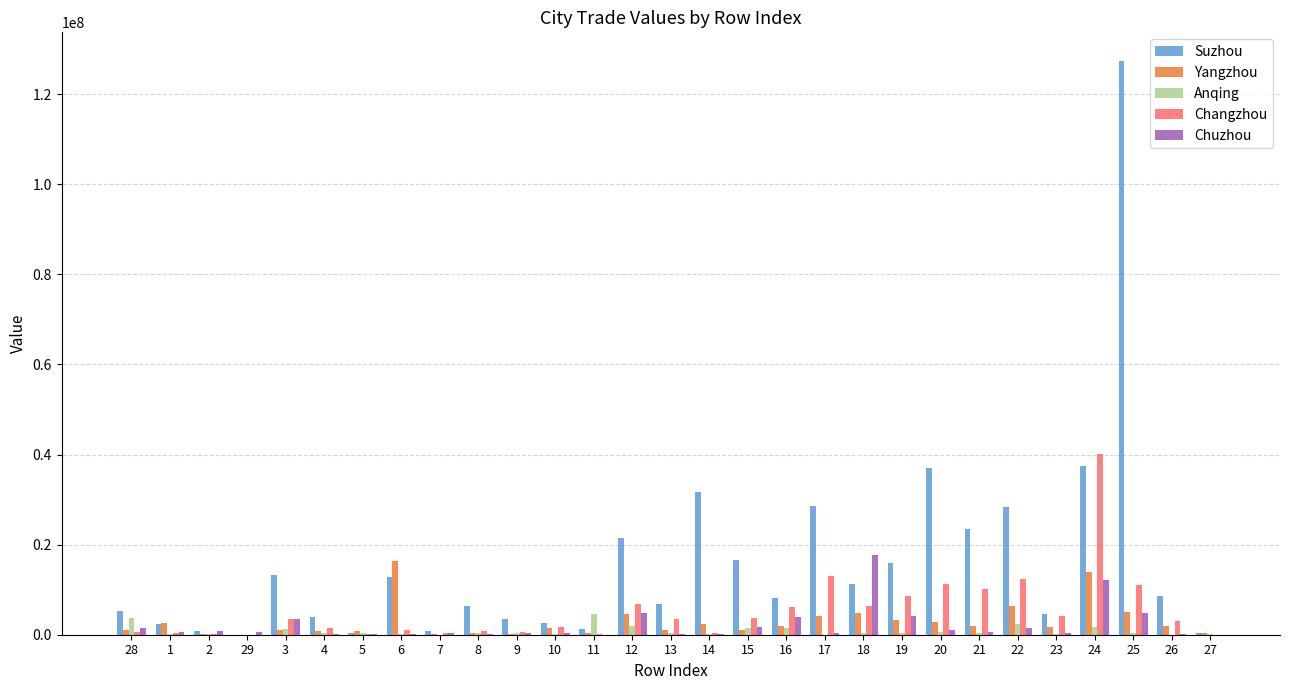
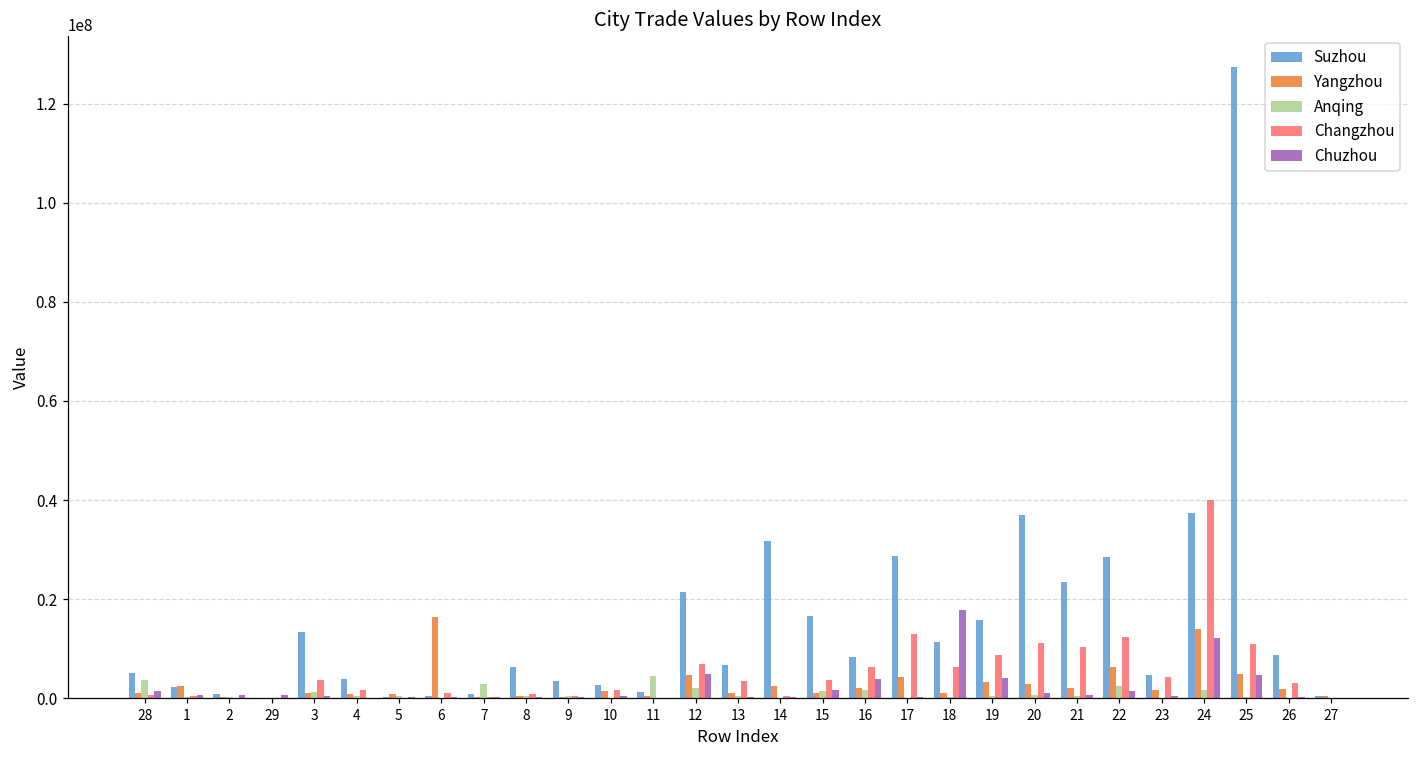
Chuzhou, 3: 3000000 -> 1000000
Suzhou, 6: 13000000 -> 0
Anqing, 7: 0 -> 3000000
Yangzhou, 18: 5000000 -> 1000000
